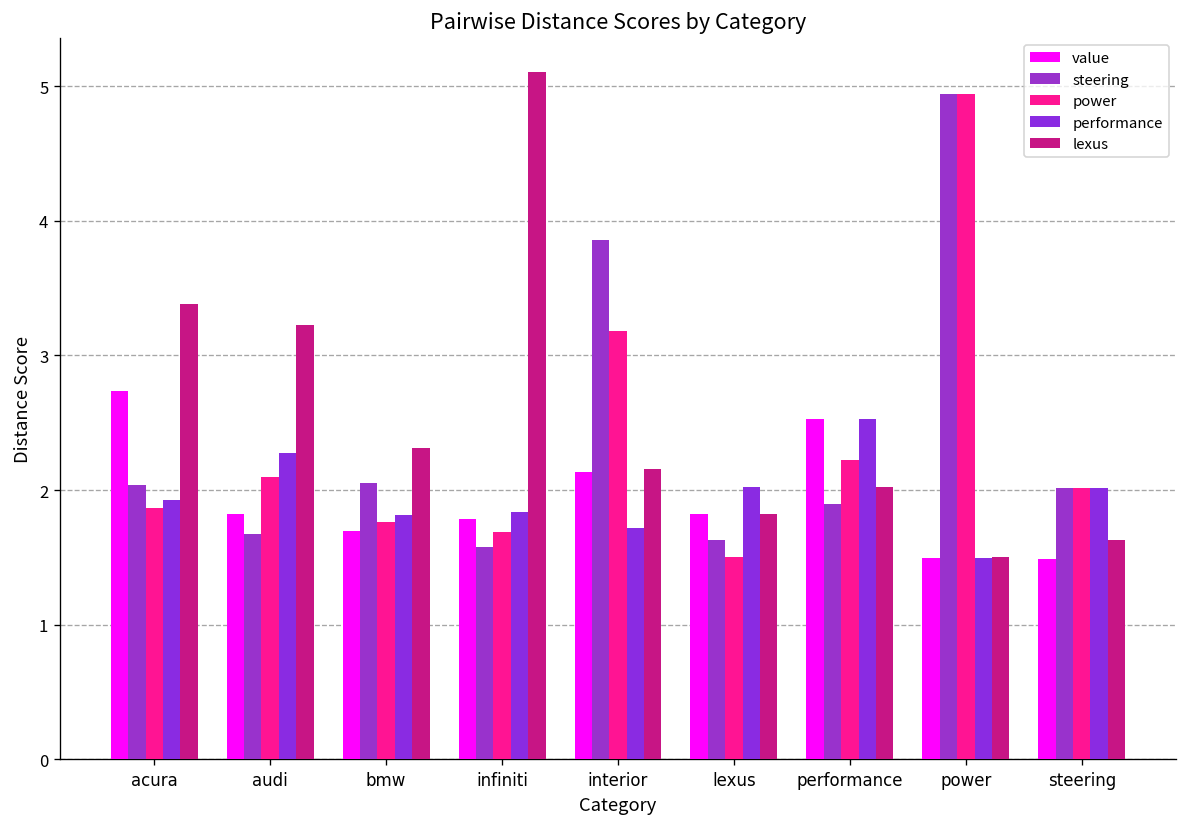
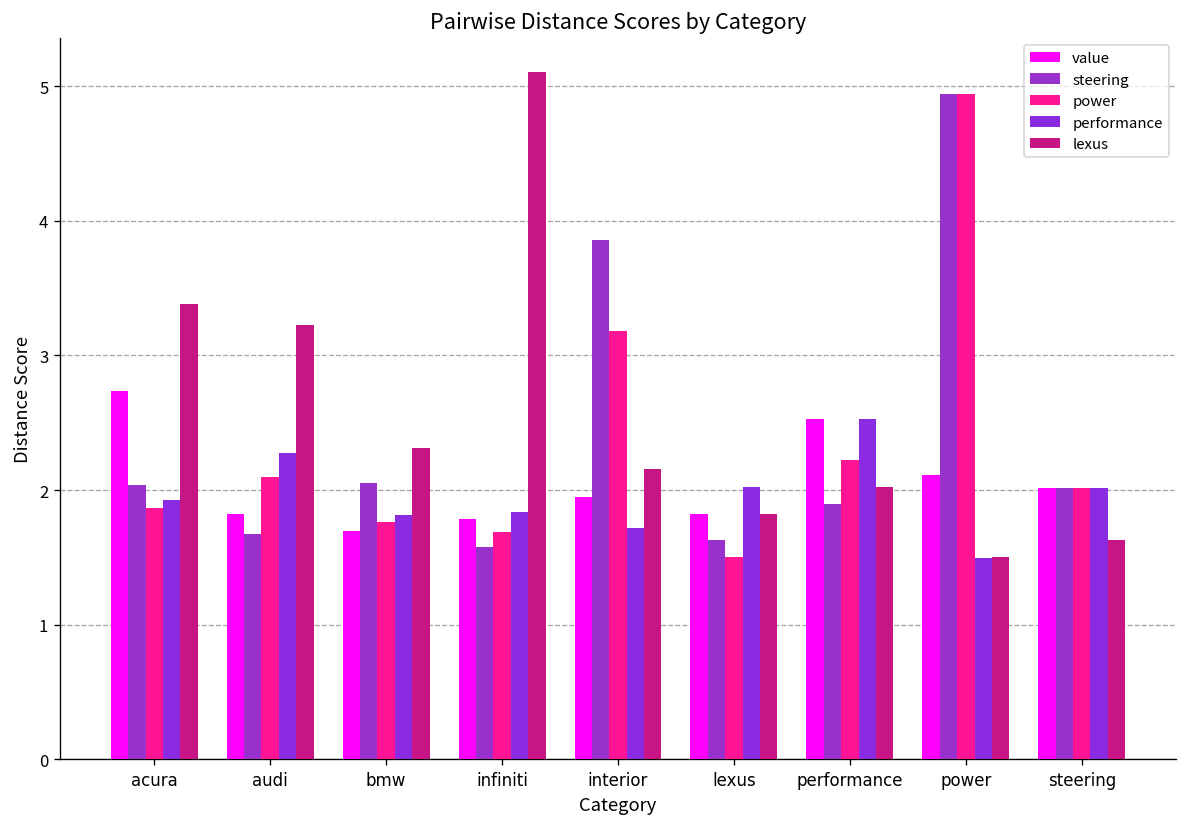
value, interior: 2.14 -> 1.95
value, power: 1.49 -> 2.11
value, steering: 1.49 -> 2.02
